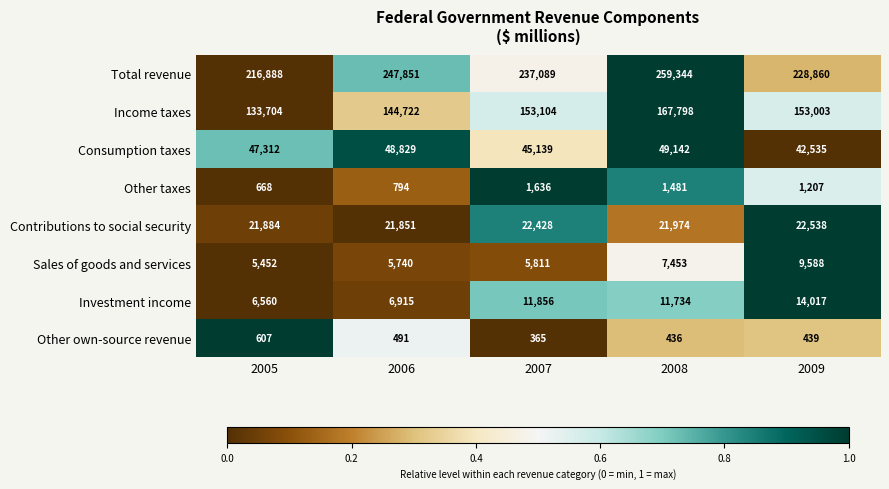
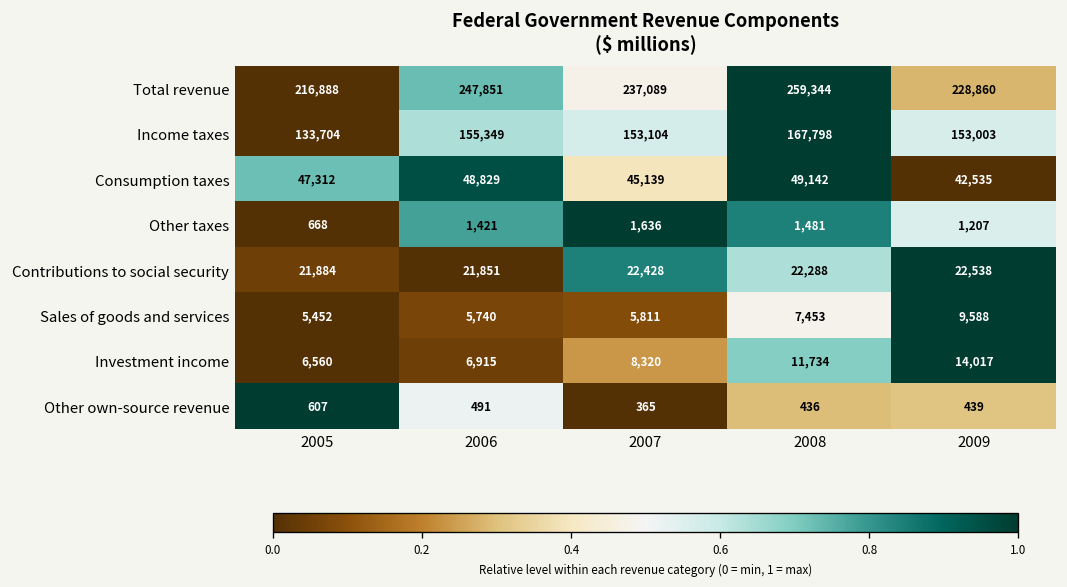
Income taxes, 2006: 144,722 -> 155,349
Other taxes, 2006: 794 -> 1,421
Contributions to social security, 2008: 21,974 -> 22,288
Investment income, 2007: 11,856 -> 8,320
